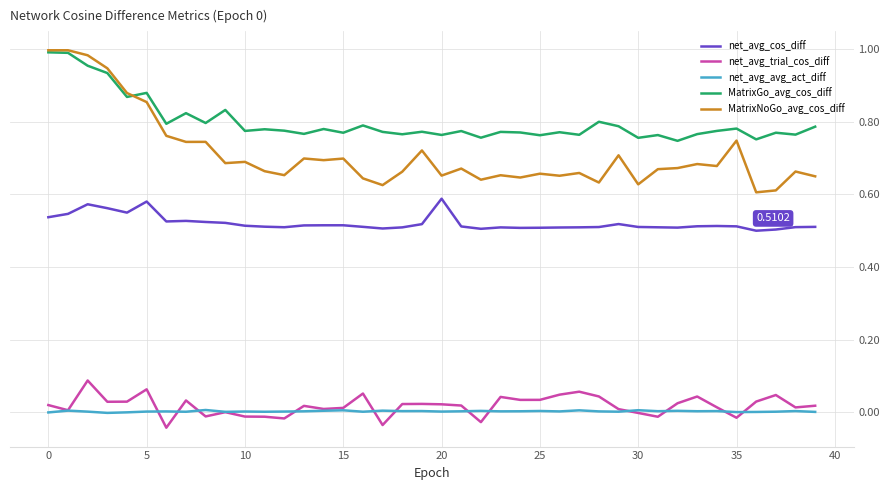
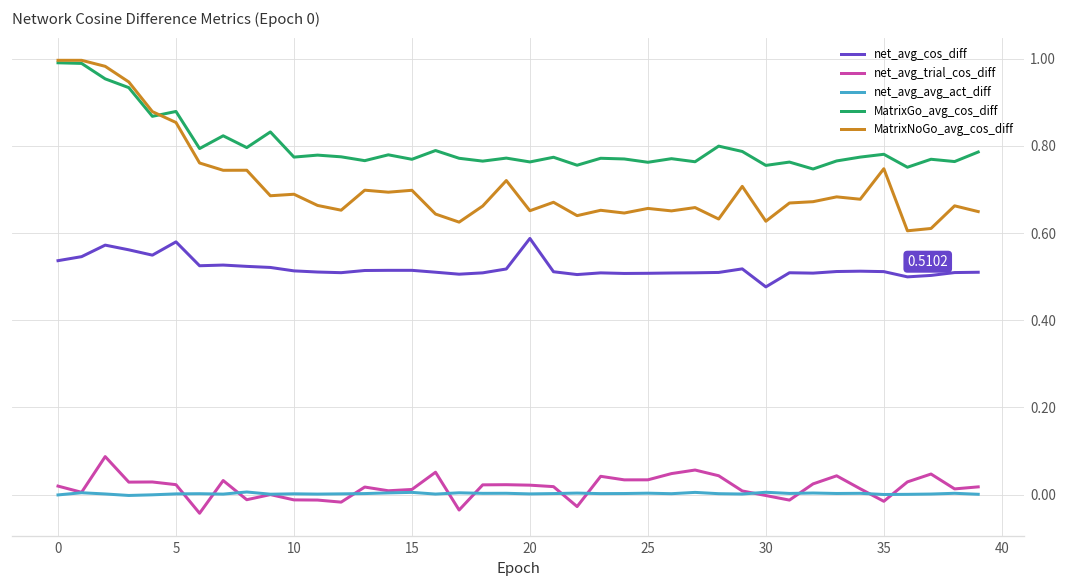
net_avg_trial_cos_diff, 5: 0.06 -> 0.02
net_avg_cos_diff, 30: 0.51 -> 0.48
